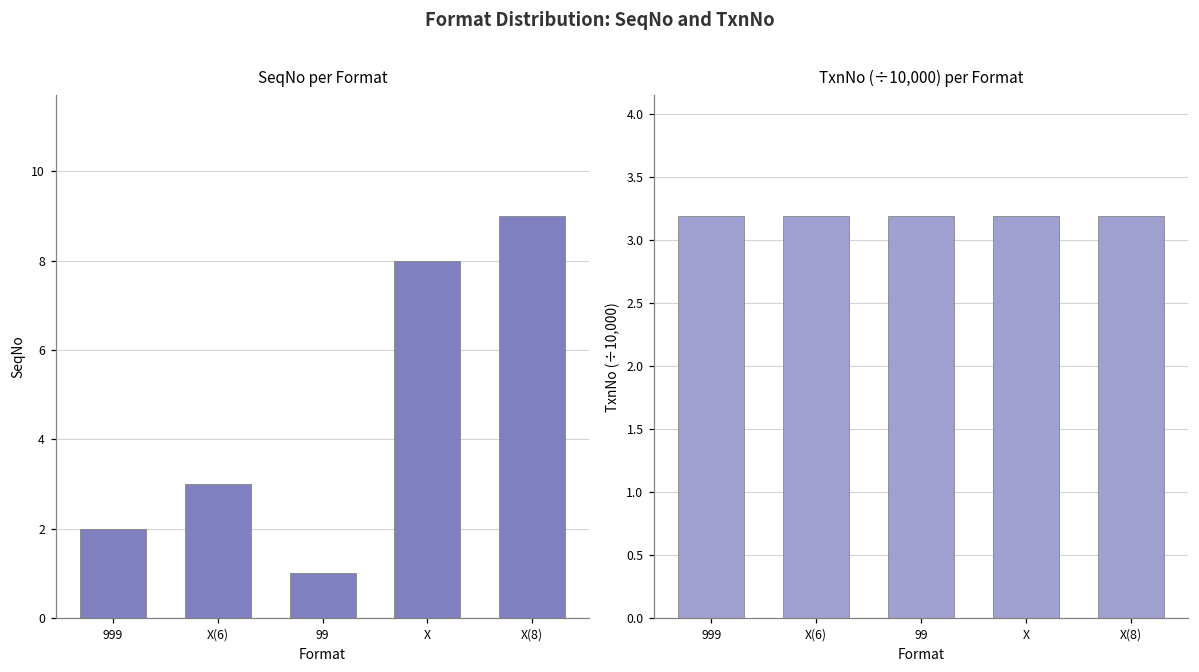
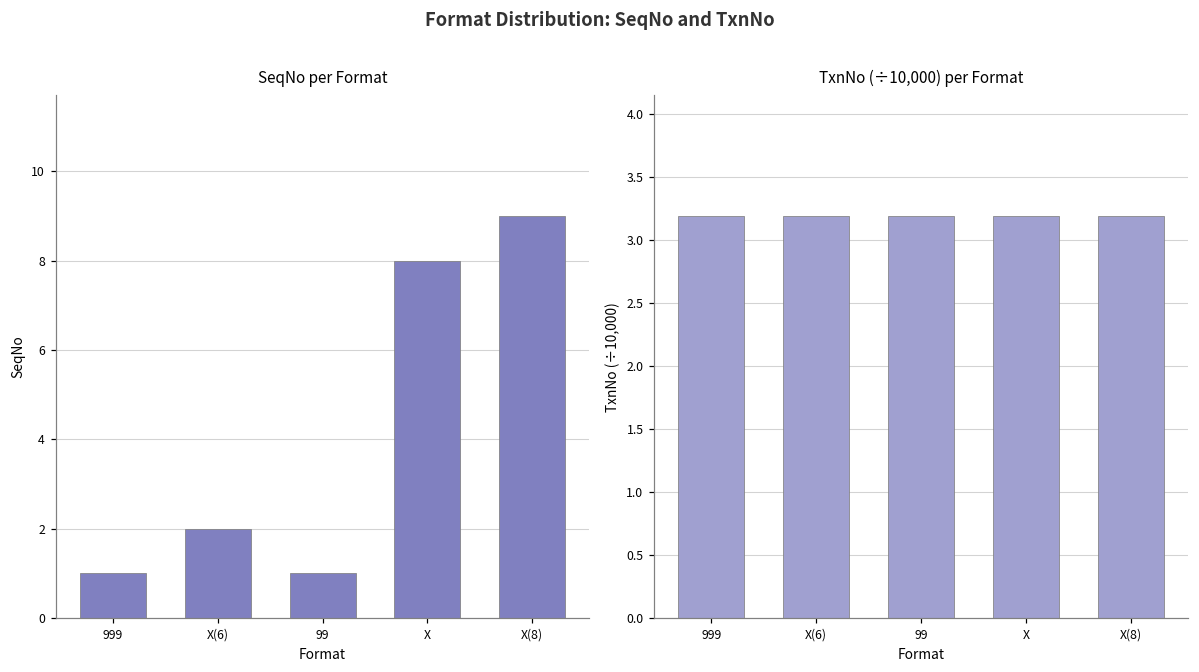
SeqNo per Format, 999: 2 -> 1
SeqNo per Format, X(6): 3 -> 2
